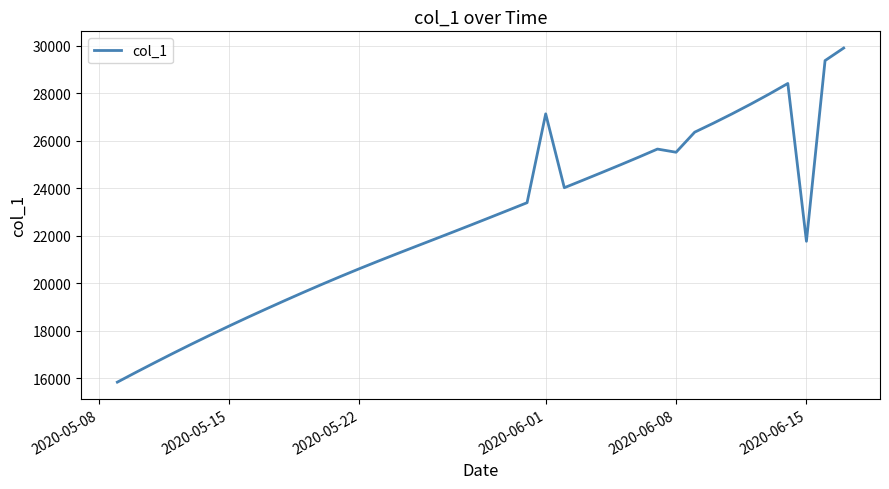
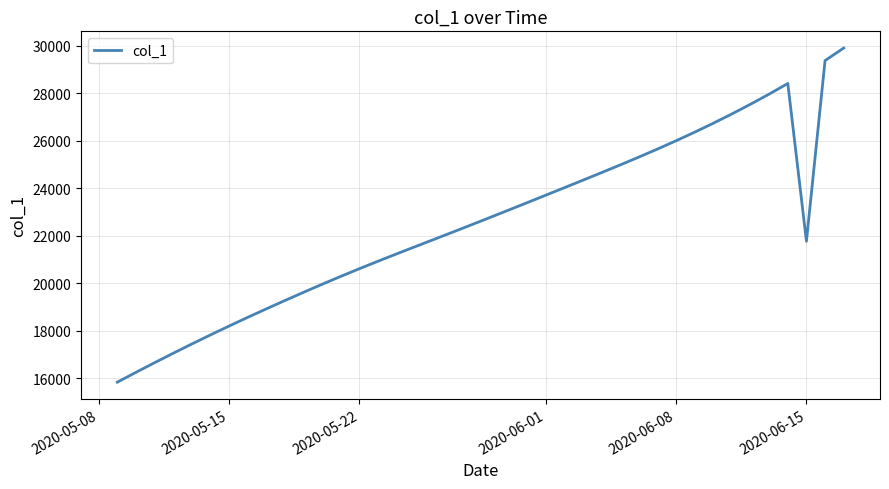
2020-06-01: 27100 -> 23700
2020-06-08: 25500 -> 26000
